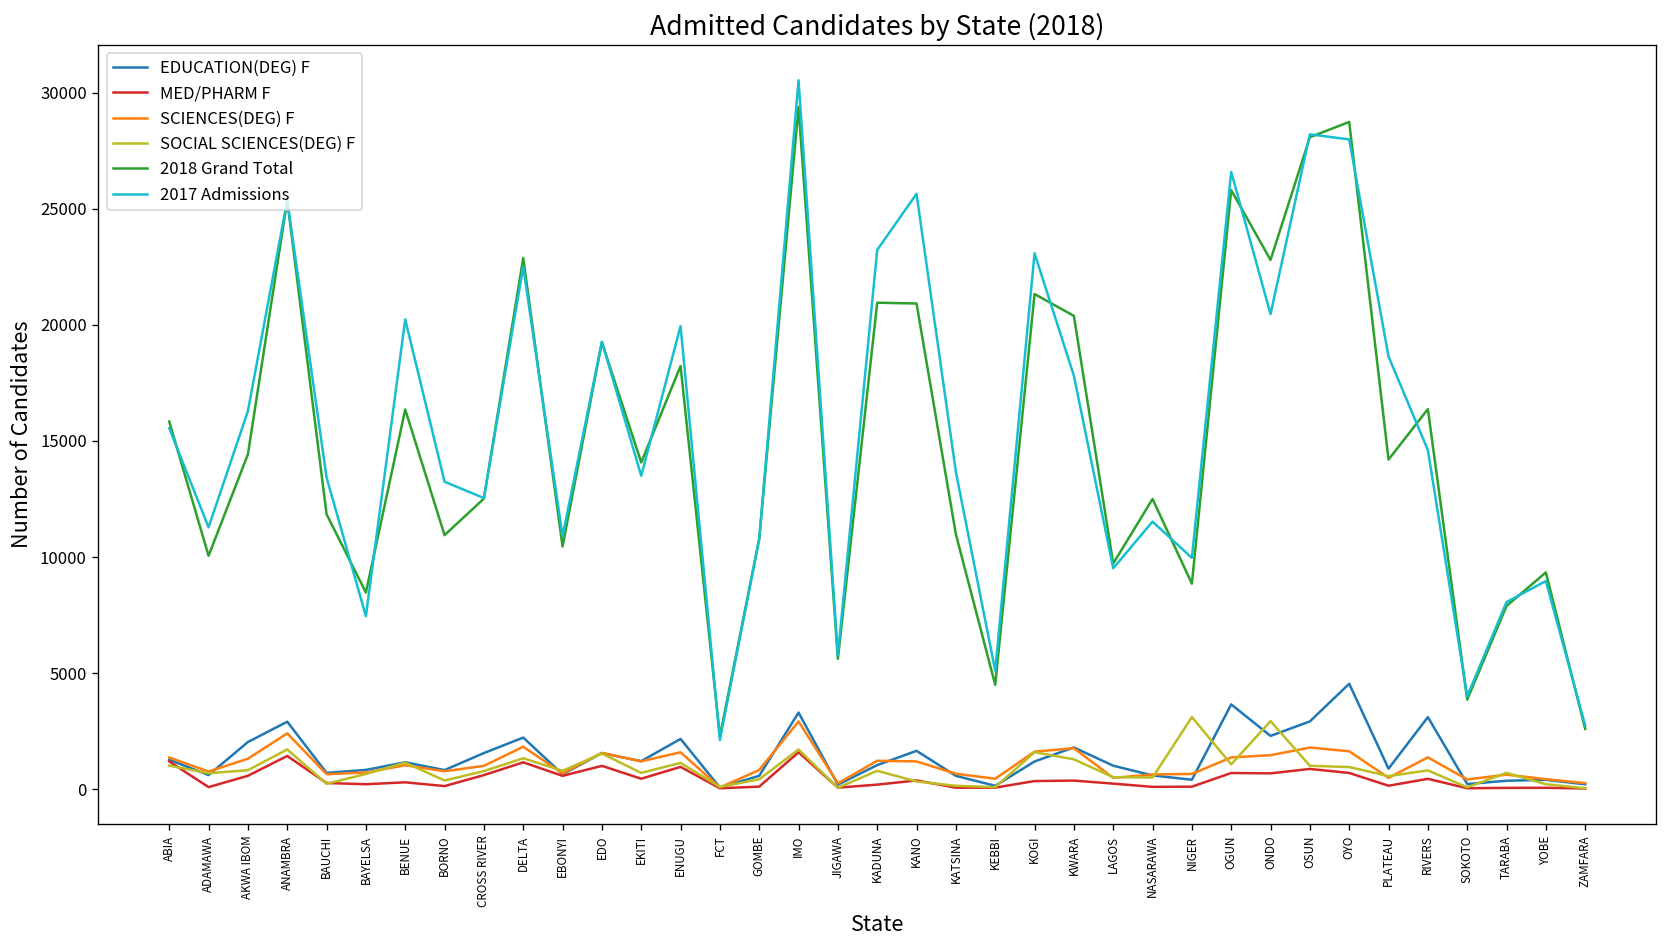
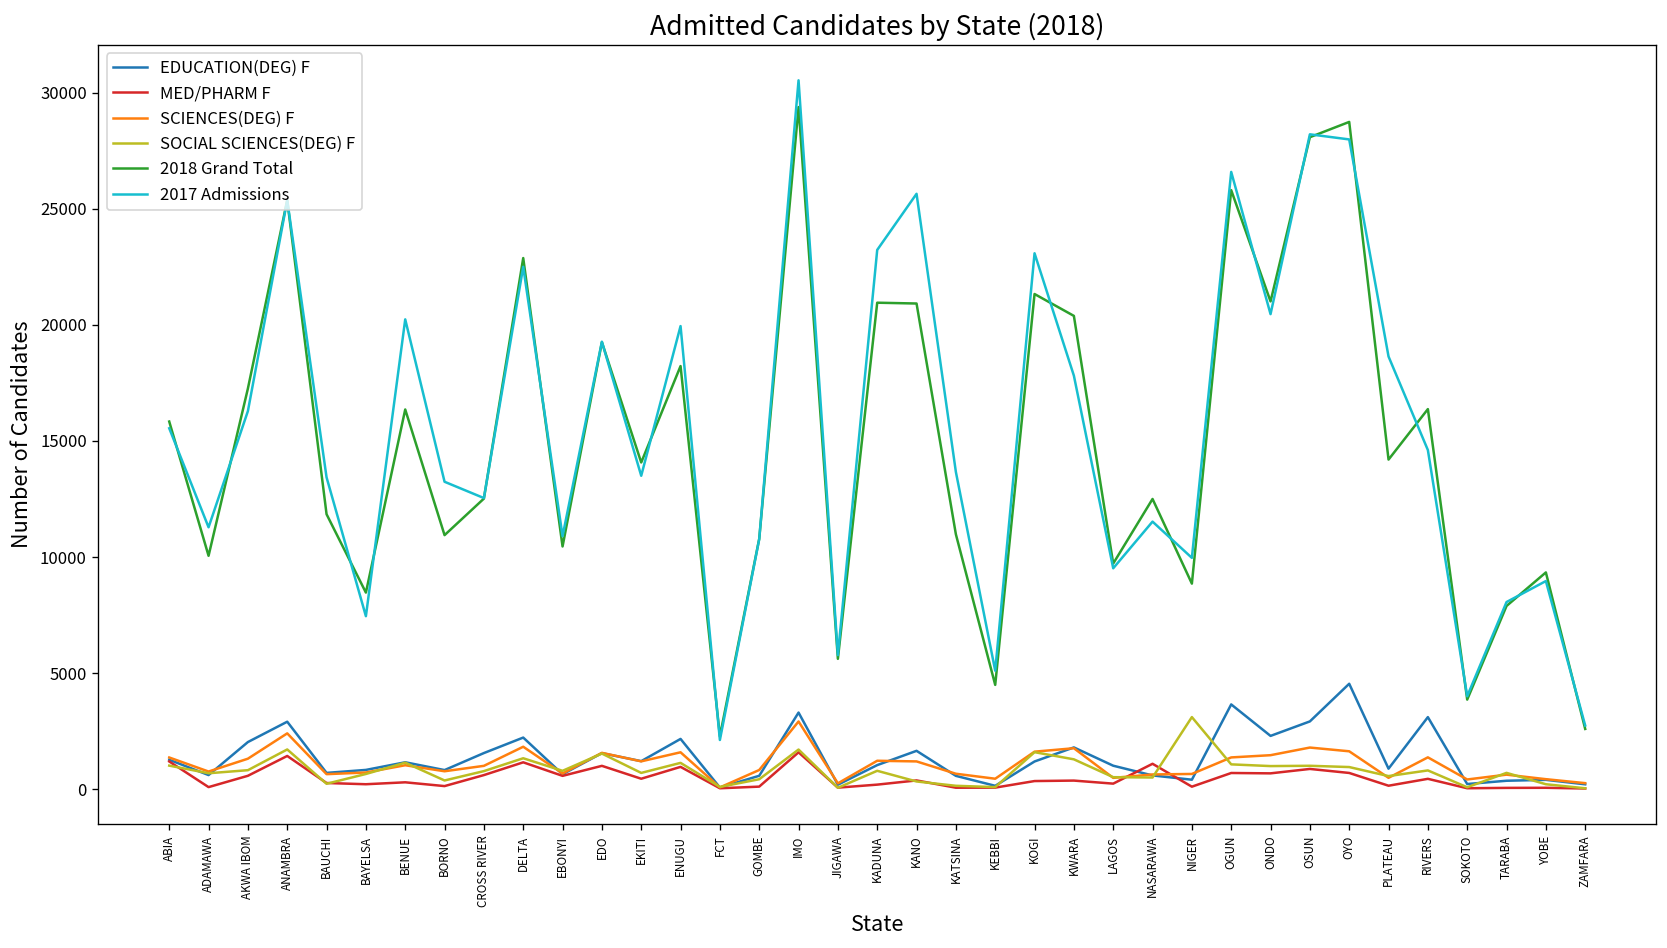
2018 Grand Total, AKWA IBOM: 14400 -> 17300
MED/PHARM F, NASARAWA: 100 -> 1100
SOCIAL SCIENCES(DEG) F, ONDO: 2900 -> 1000
2018 Grand Total, ONDO: 22800 -> 21000
